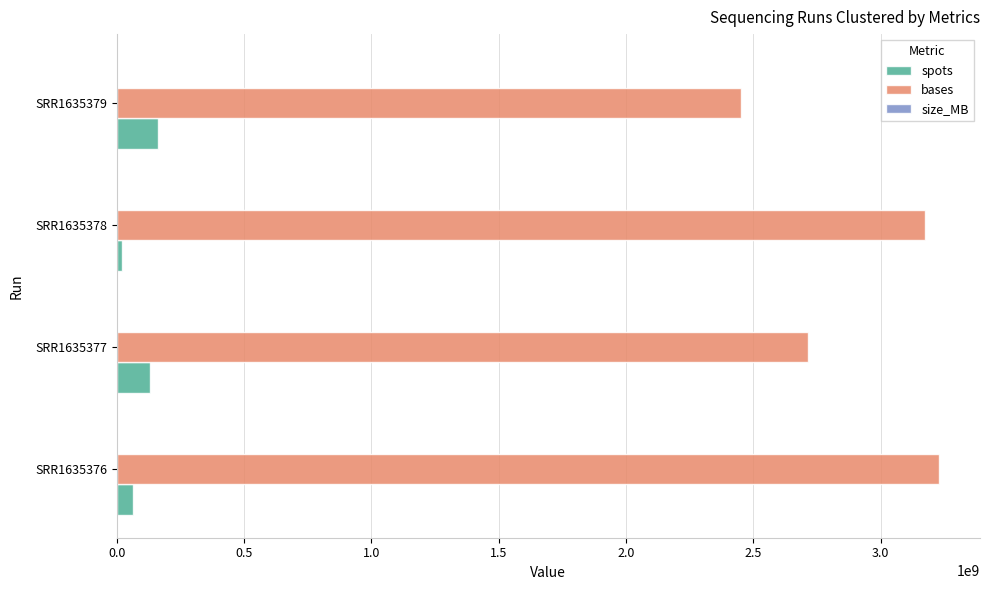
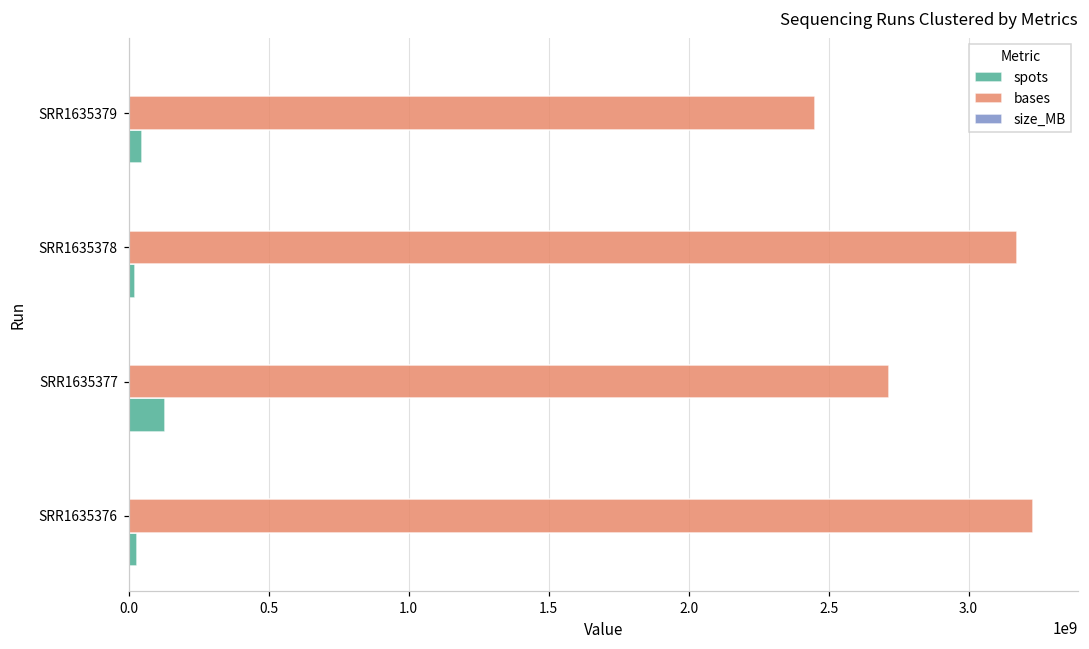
spots, SRR1635379: 160000000 -> 50000000
spots, SRR1635376: 60000000 -> 30000000
